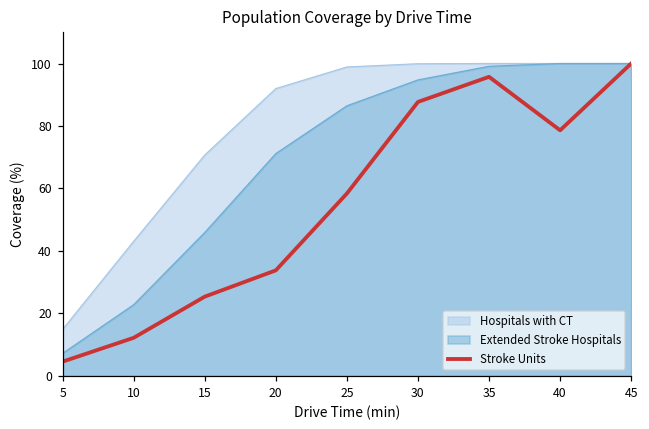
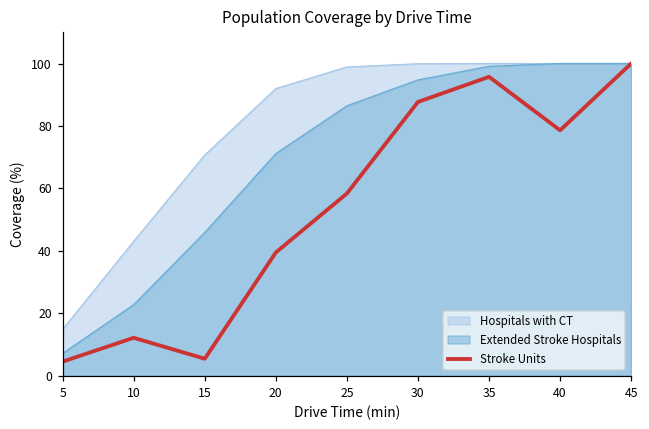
Stroke Units, 15: 25 -> 5
Stroke Units, 20: 34 -> 40
